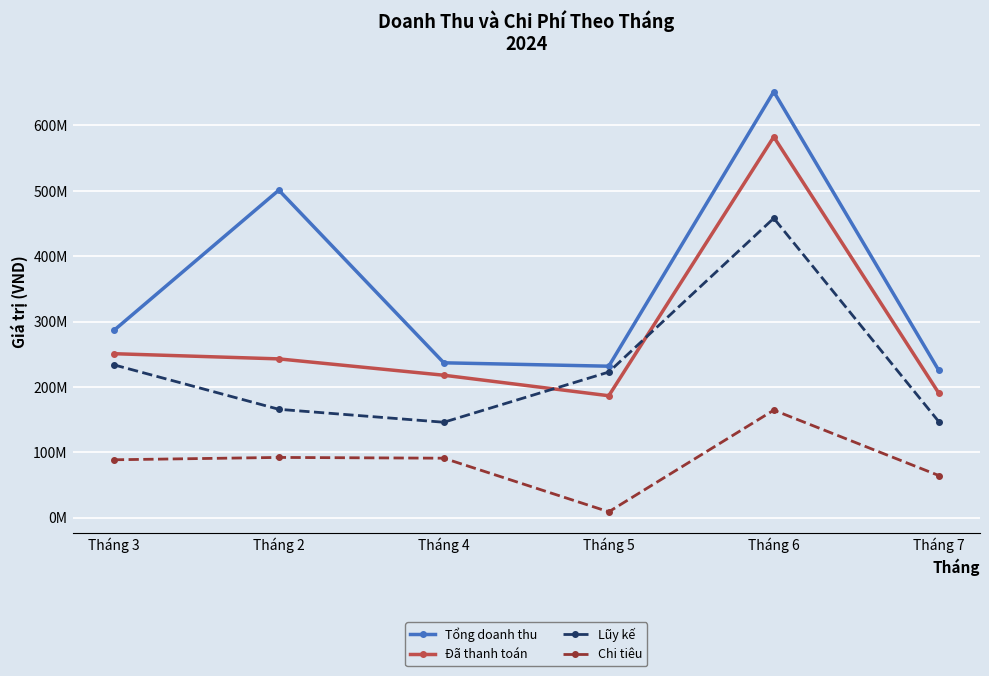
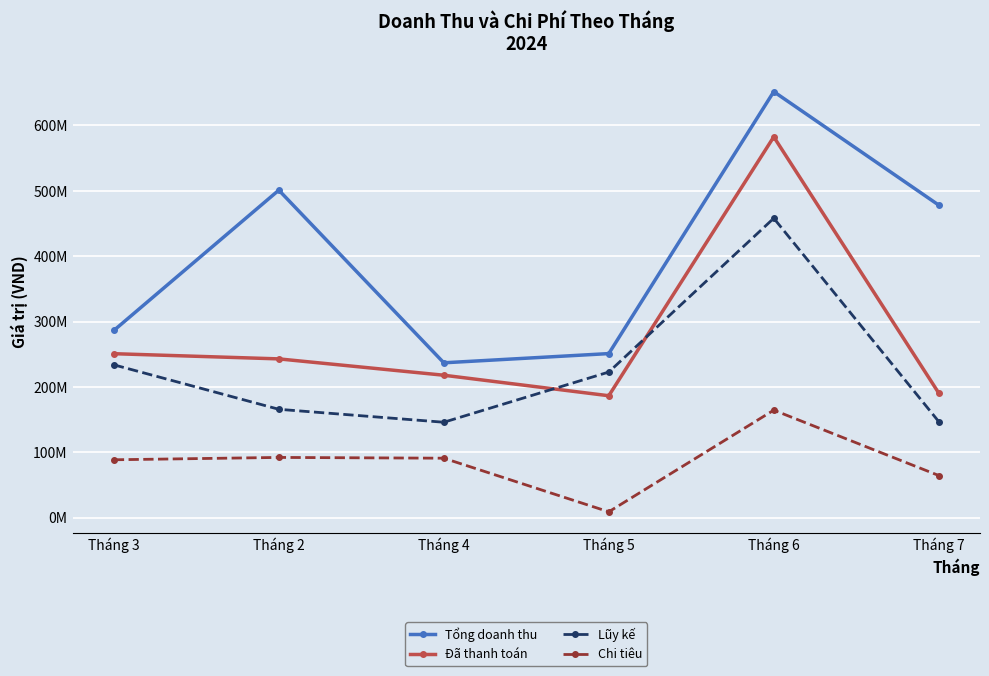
Tổng doanh thu, Tháng 5: 230000000 -> 250000000
Tổng doanh thu, Tháng 7: 230000000 -> 480000000
